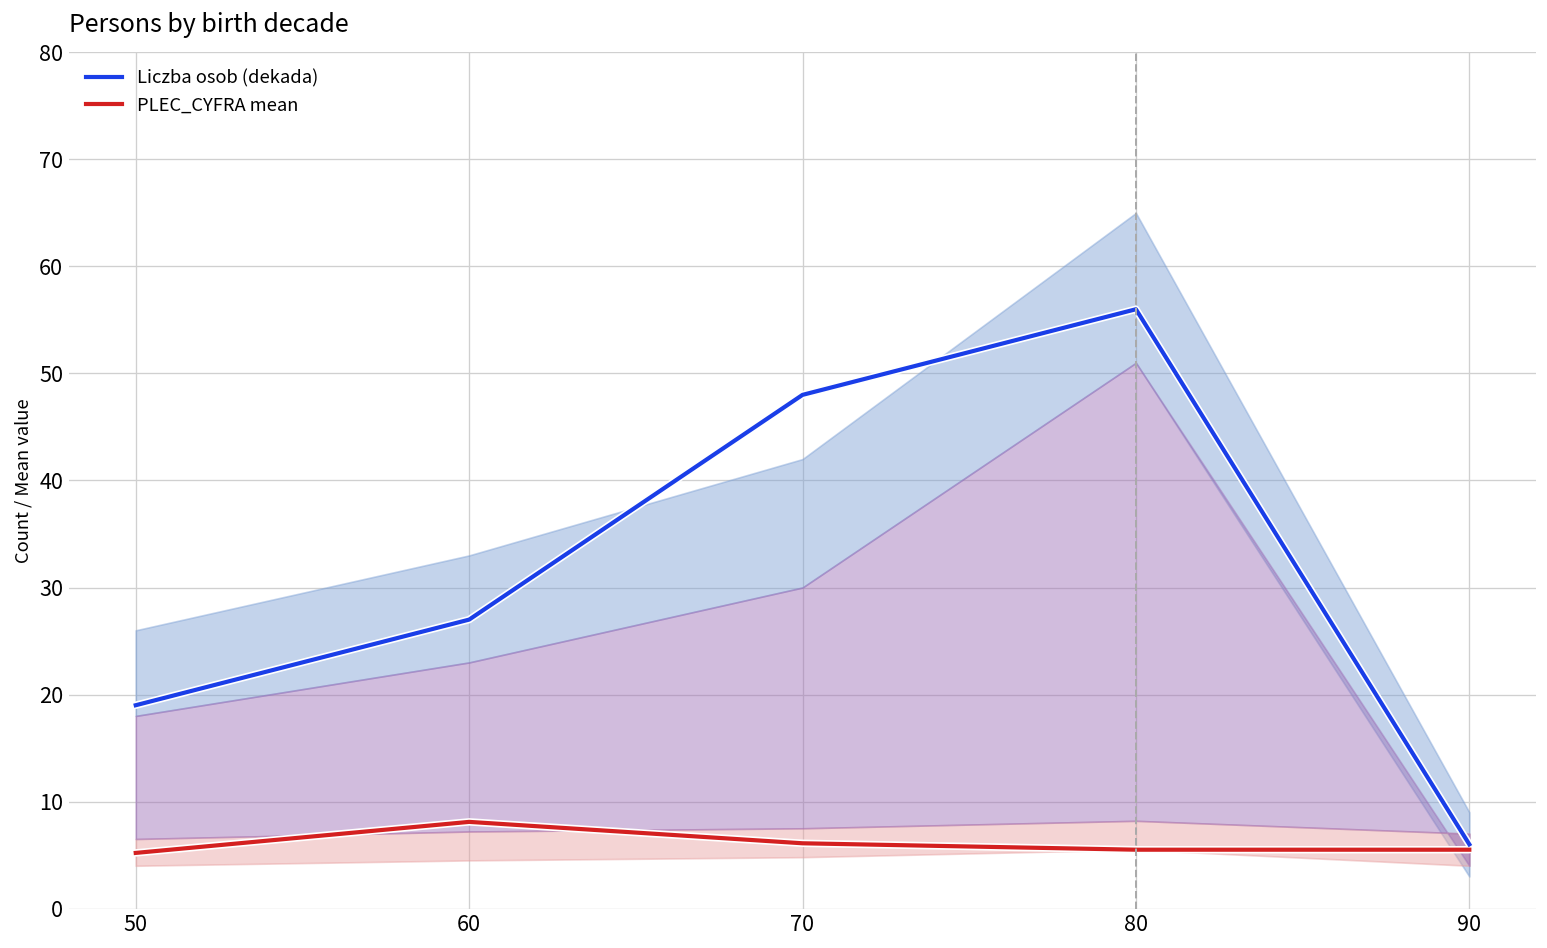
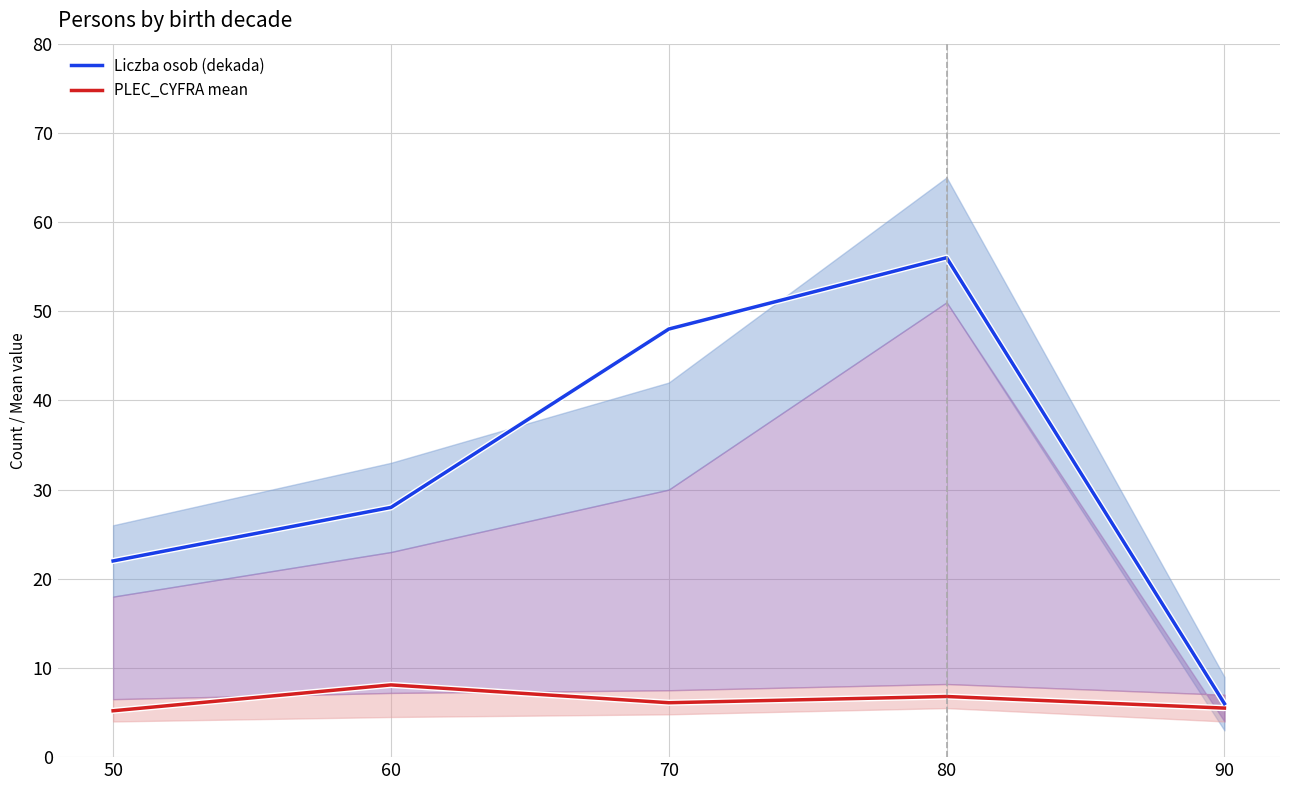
Liczba osob (dekada), 50: 19 -> 22
Liczba osob (dekada), 60: 27 -> 28
PLEC_CYFRA mean, 80: 6 -> 7
